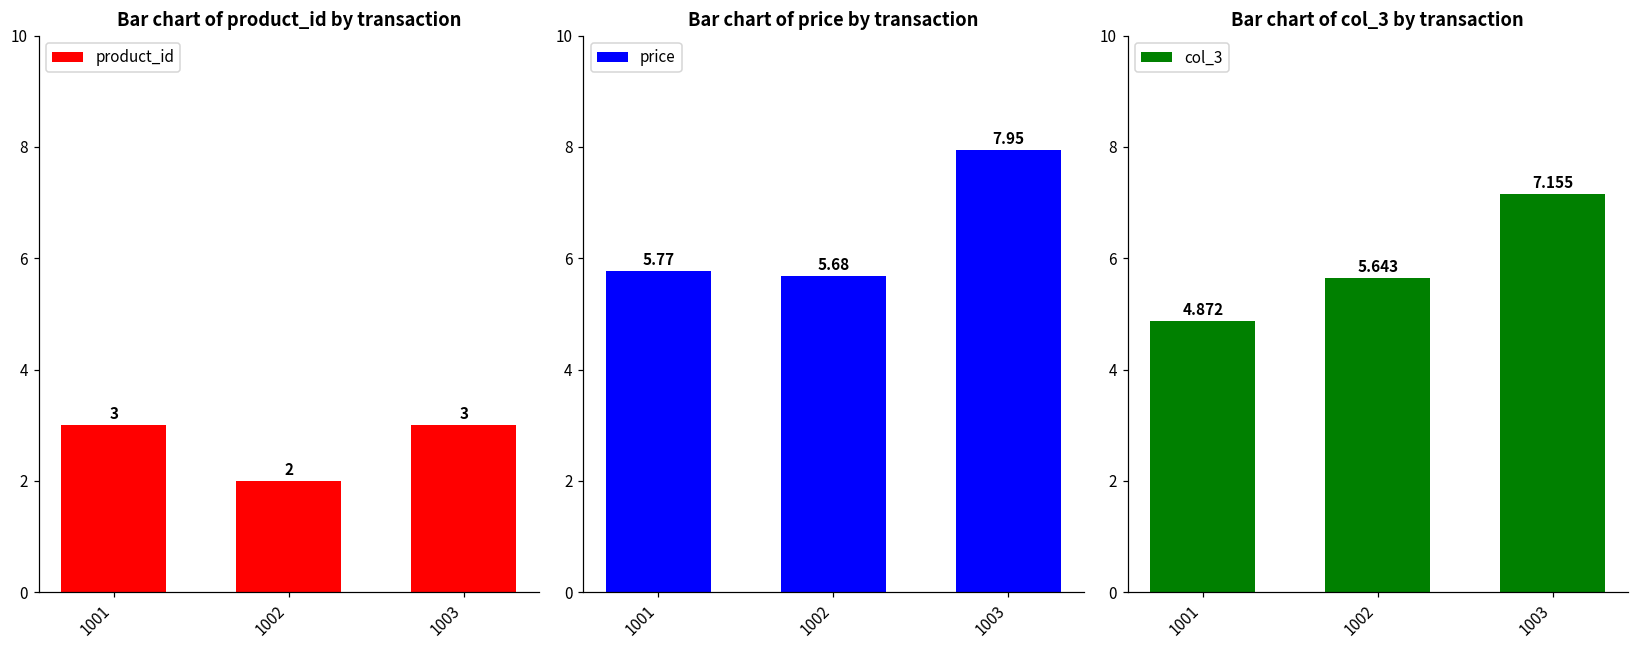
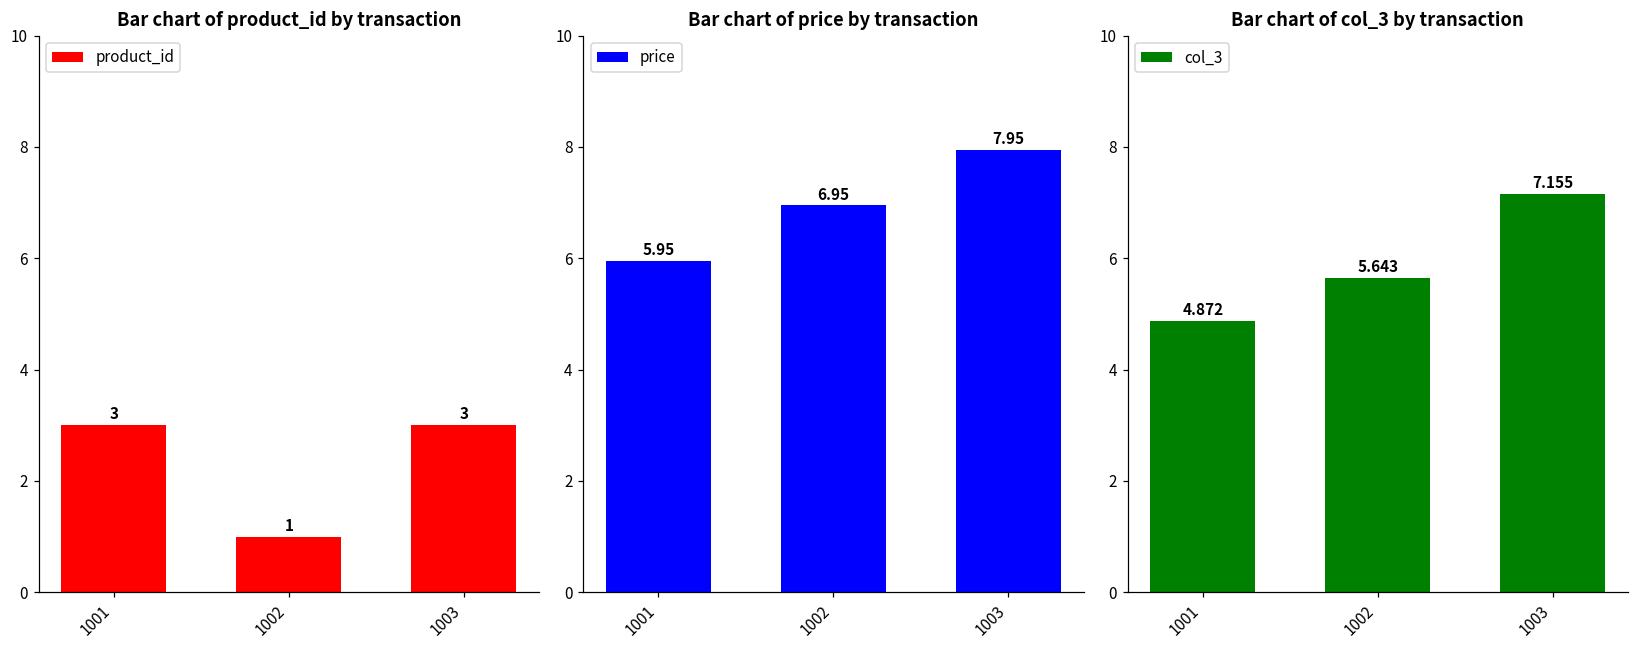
Bar chart of product_id by transaction, 1002: 2 -> 1
Bar chart of price by transaction, 1001: 5.77 -> 5.95
Bar chart of price by transaction, 1002: 5.68 -> 6.95
